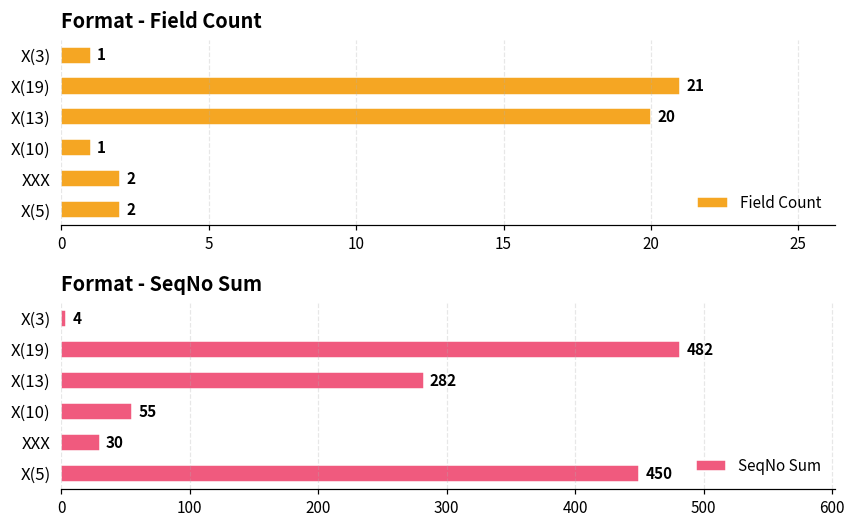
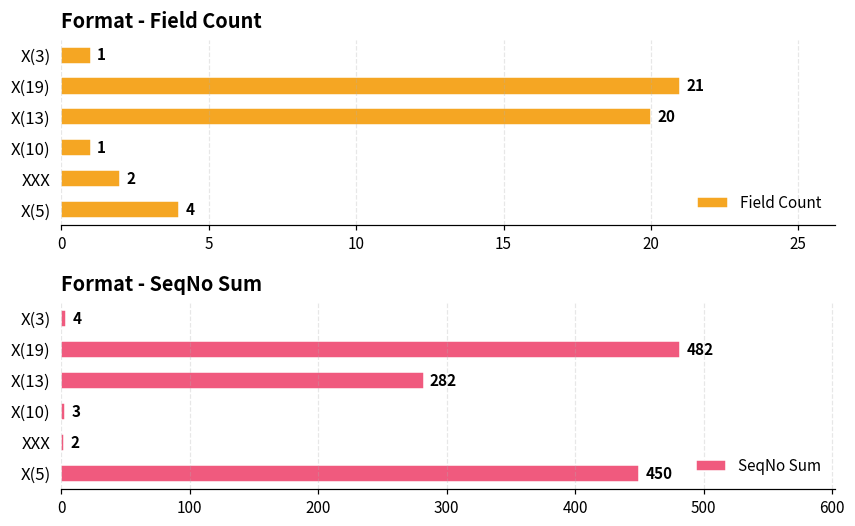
Format - Field Count, X(5): 2 -> 4
Format - SeqNo Sum, X(10): 55 -> 3
Format - SeqNo Sum, XXX: 30 -> 2
